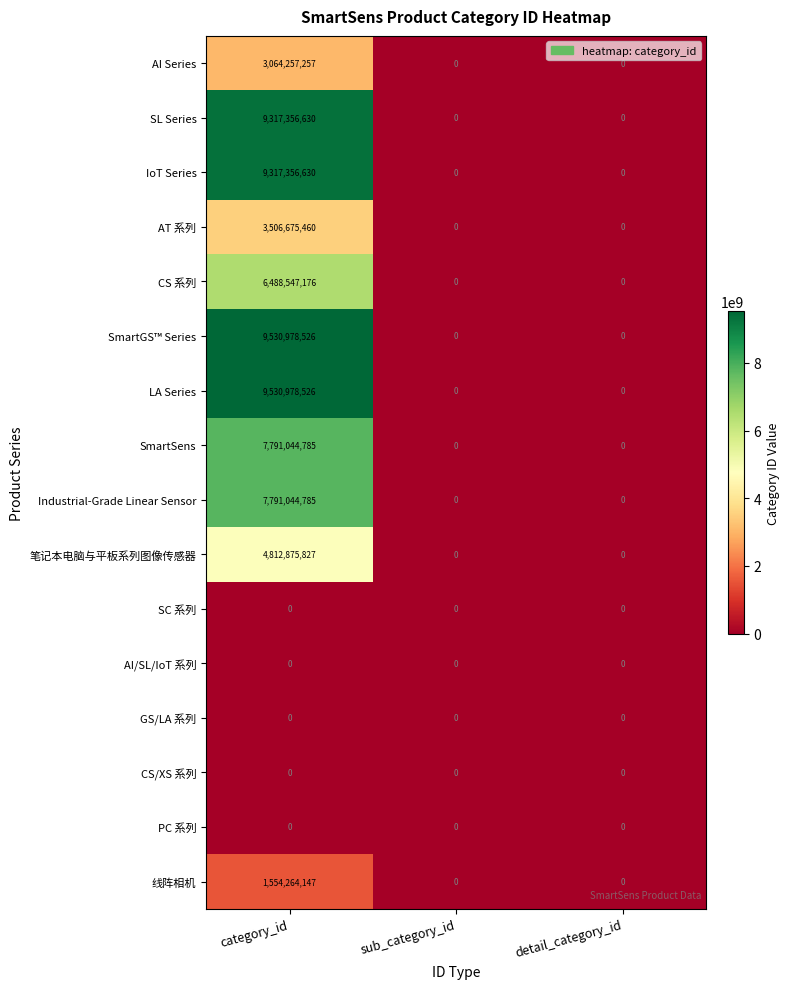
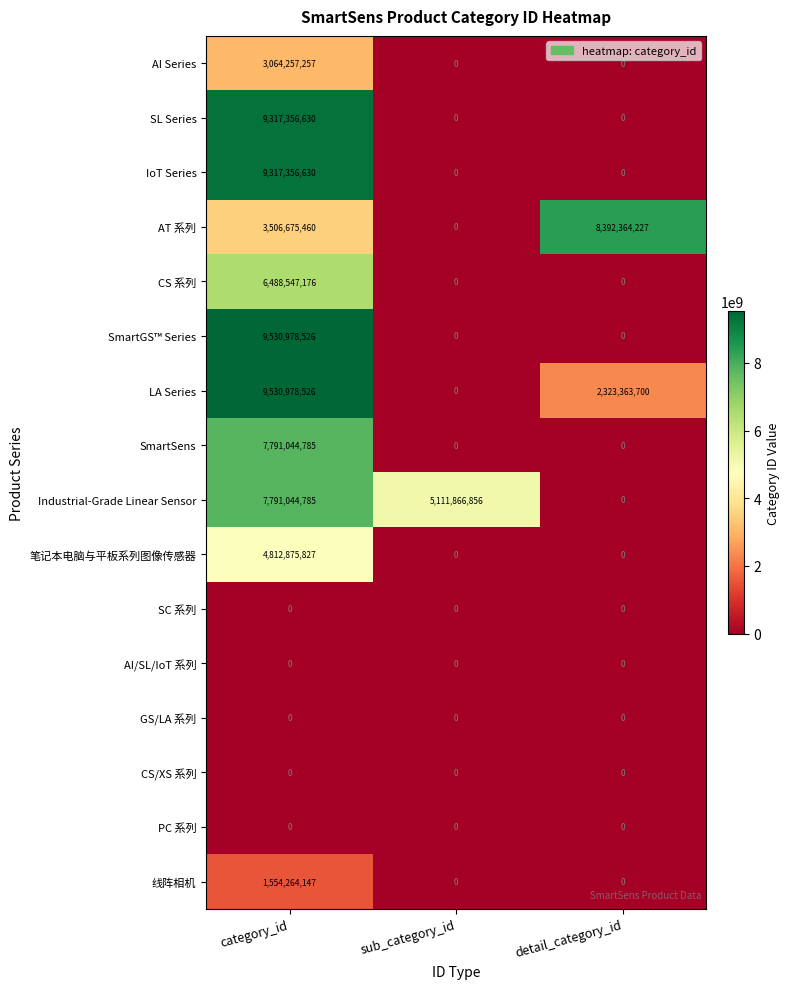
AT 系列, detail_category_id: 0 -> 8,392,364,227
LA Series, detail_category_id: 0 -> 2,323,363,700
Industrial-Grade Linear Sensor, sub_category_id: 0 -> 5,111,866,856
